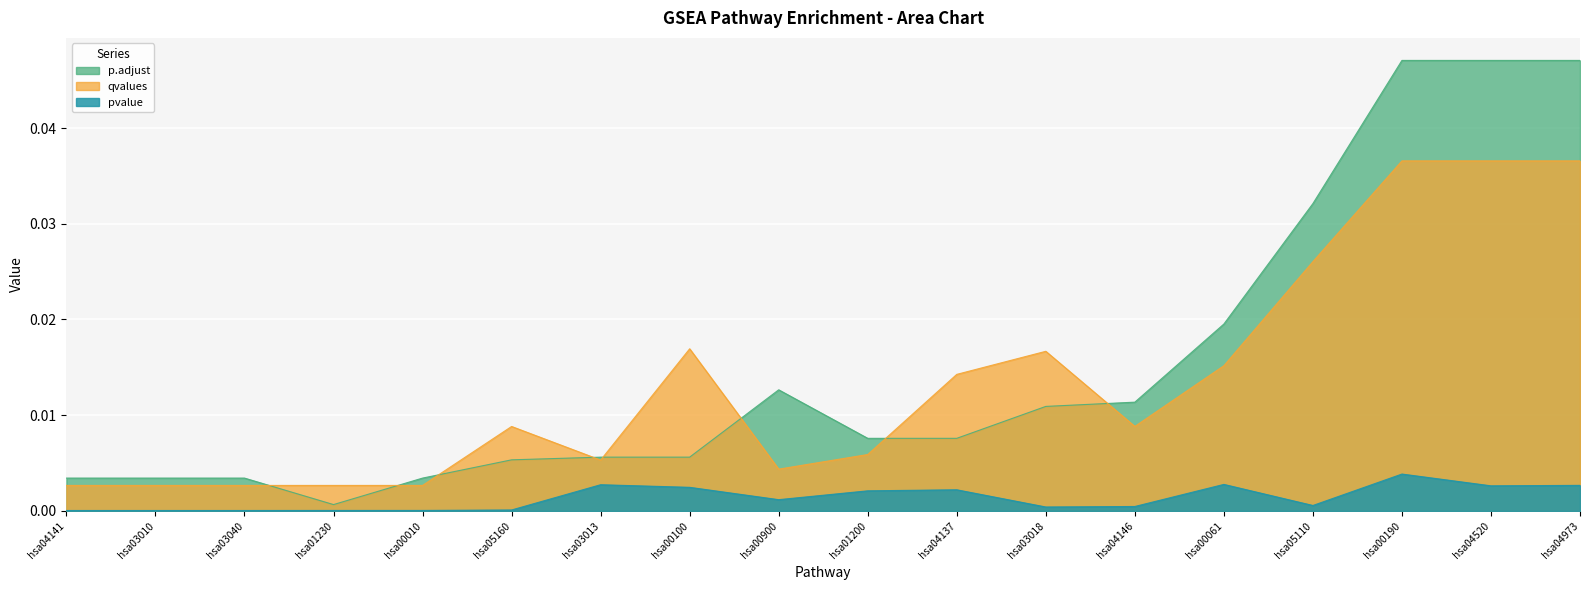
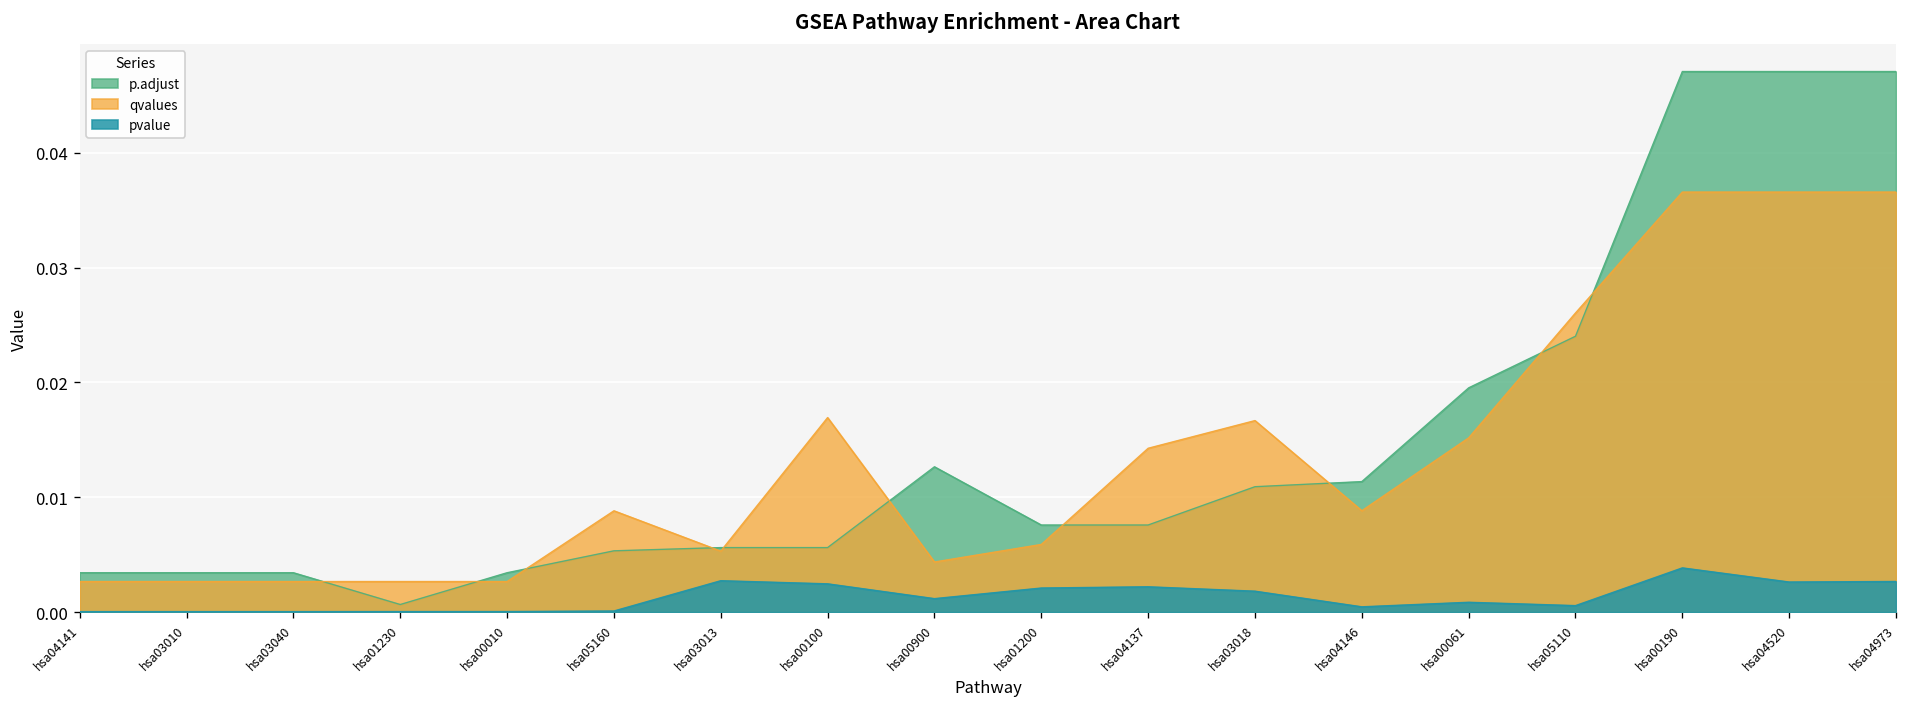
pvalue, hsa03018: 0.000 -> 0.002
pvalue, hsa00061: 0.003 -> 0.001
p.adjust, hsa05110: 0.032 -> 0.024
